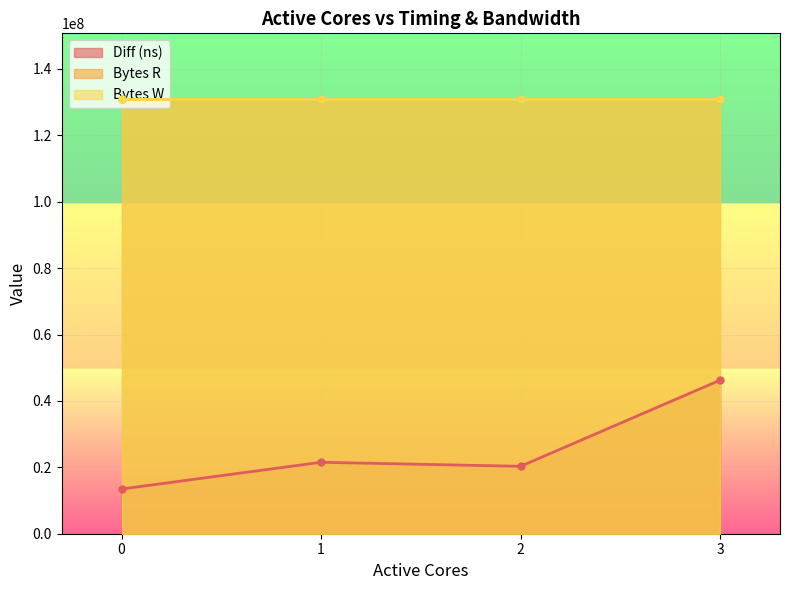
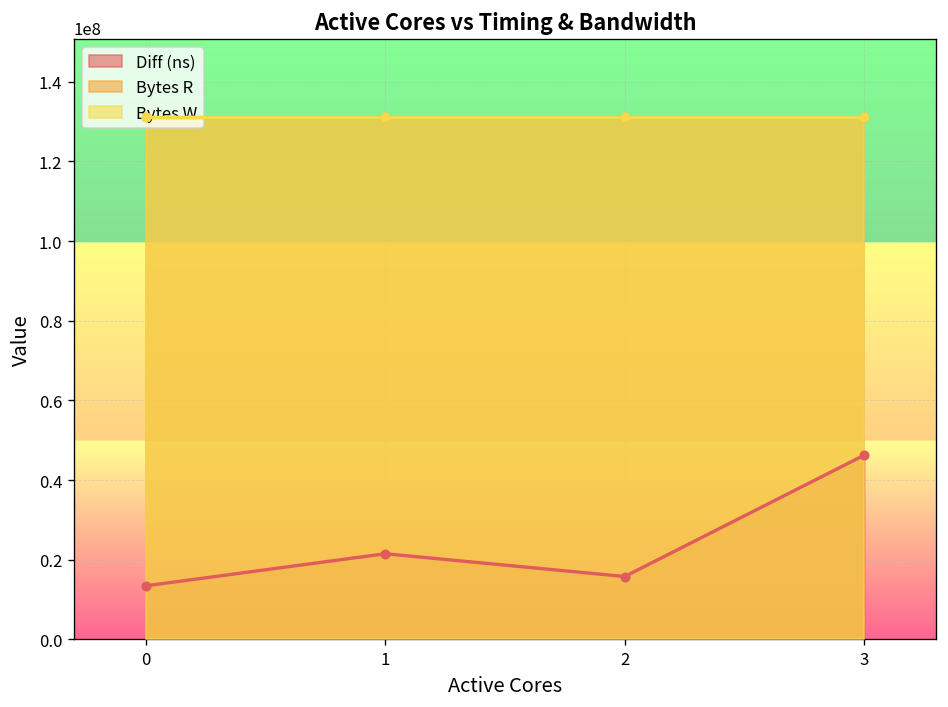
Diff (ns), 2: 20000000 -> 16000000
